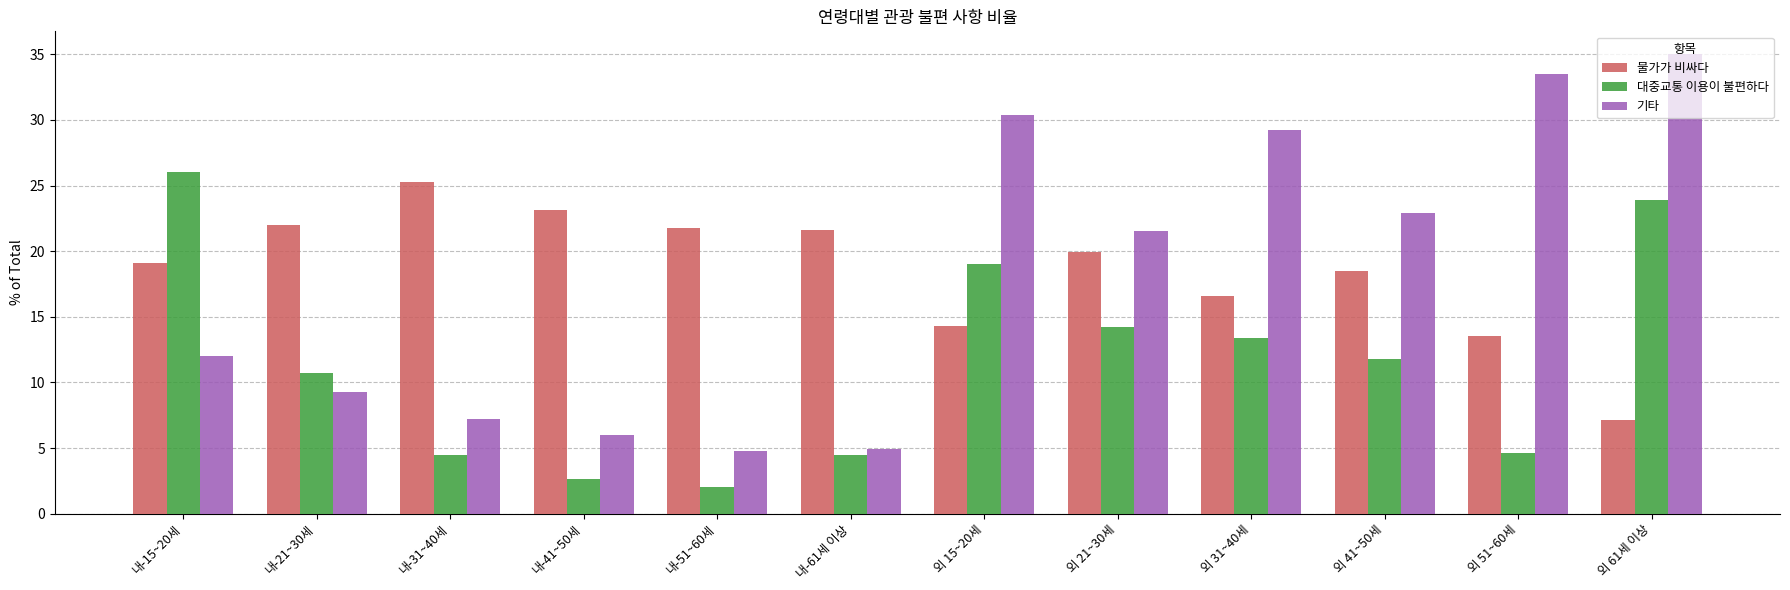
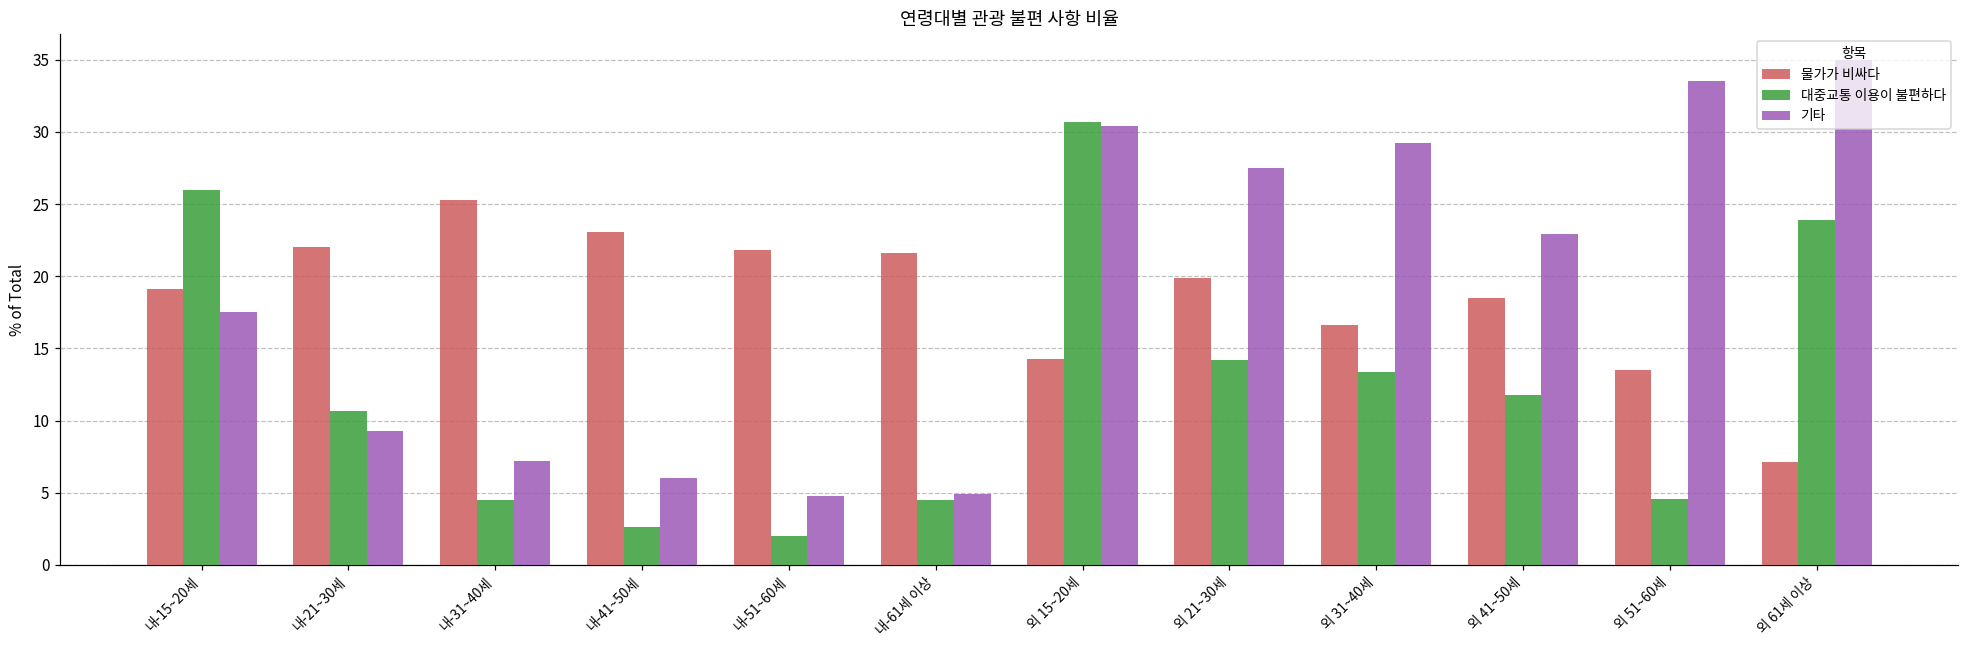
기타, 내-15~20세: 12.0 -> 17.5
대중교통 이용이 불편하다, 외 15~20세: 19.0 -> 30.7
기타, 외 21~30세: 21.5 -> 27.5
